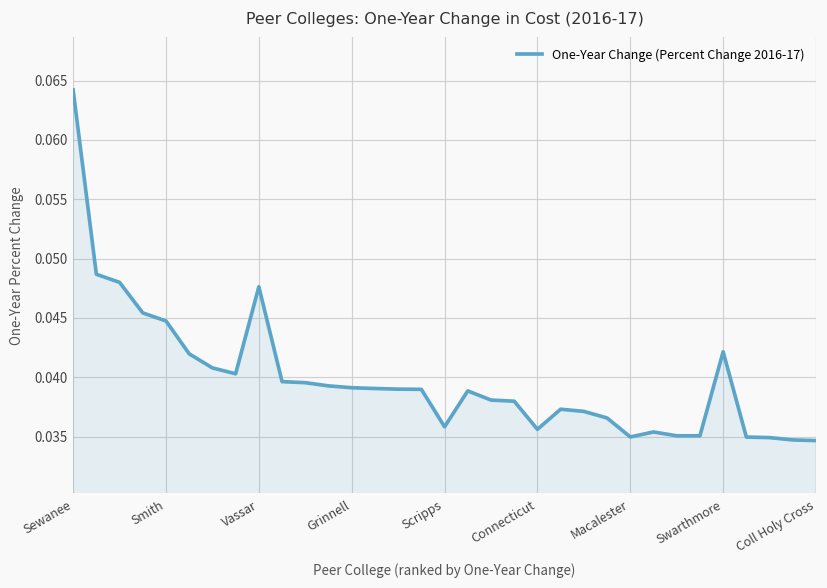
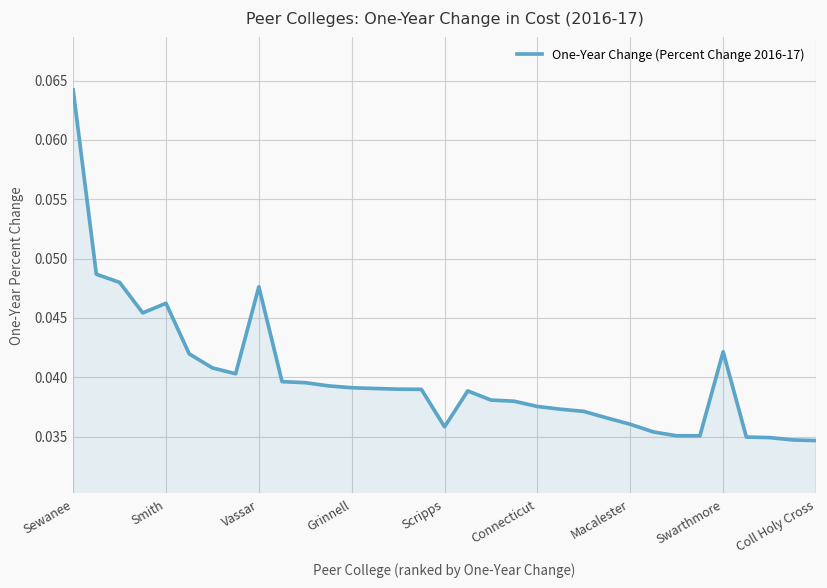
Smith: 0.045 -> 0.046
Connecticut: 0.036 -> 0.038
Macalester: 0.035 -> 0.036
